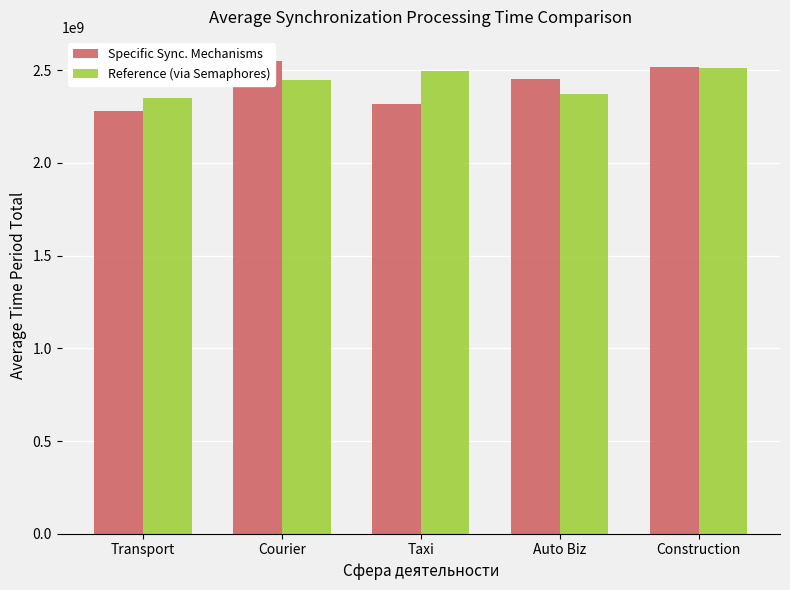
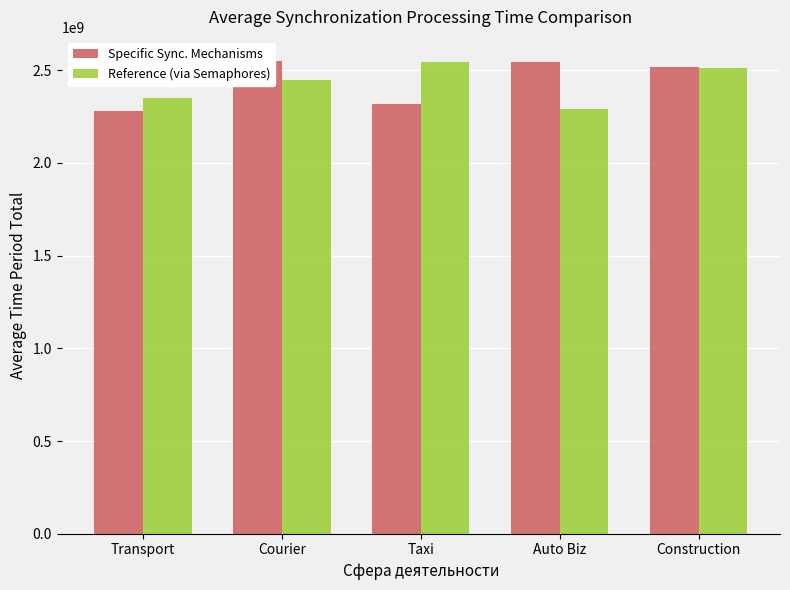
Reference (via Semaphores), Taxi: 2500000000 -> 2540000000
Specific Sync. Mechanisms, Auto Biz: 2450000000 -> 2550000000
Reference (via Semaphores), Auto Biz: 2370000000 -> 2290000000
